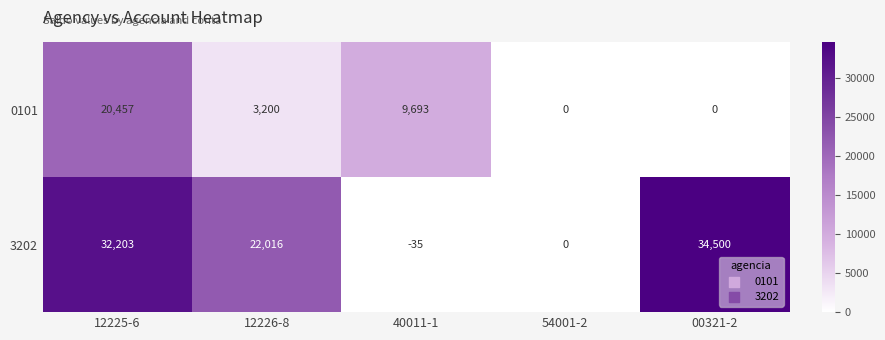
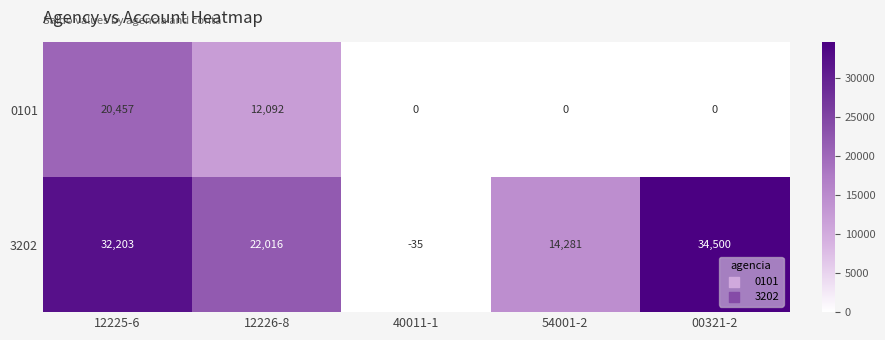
0101, 12226-8: 3,200 -> 12,092
0101, 40011-1: 9,693 -> 0
3202, 54001-2: 0 -> 14,281
